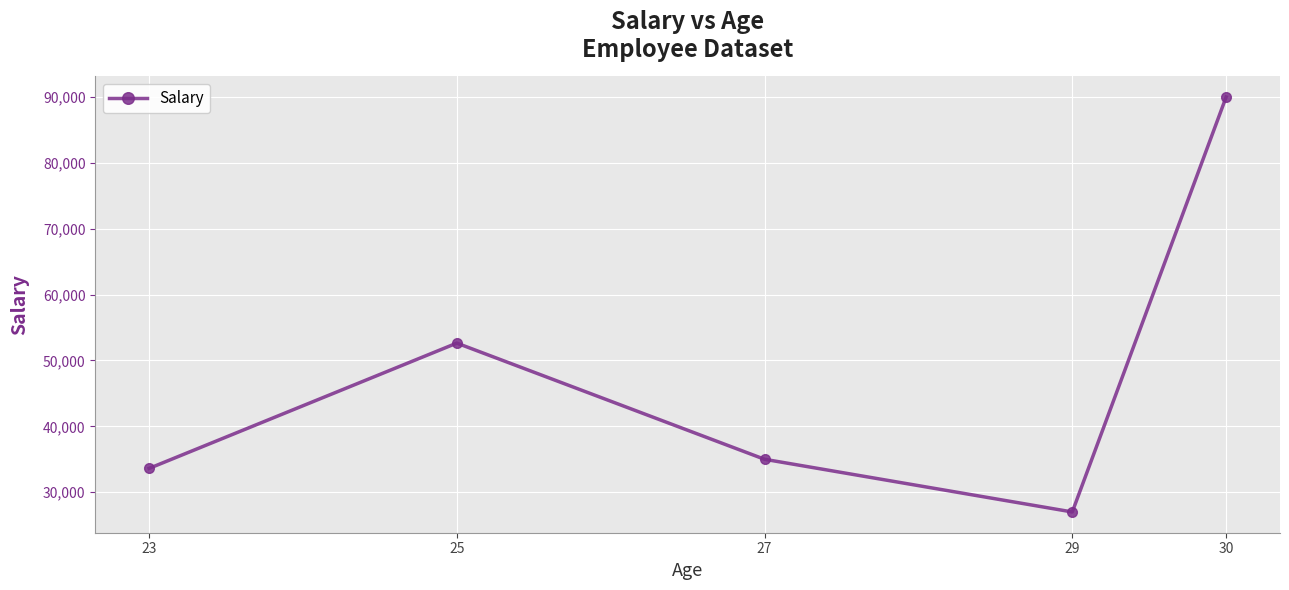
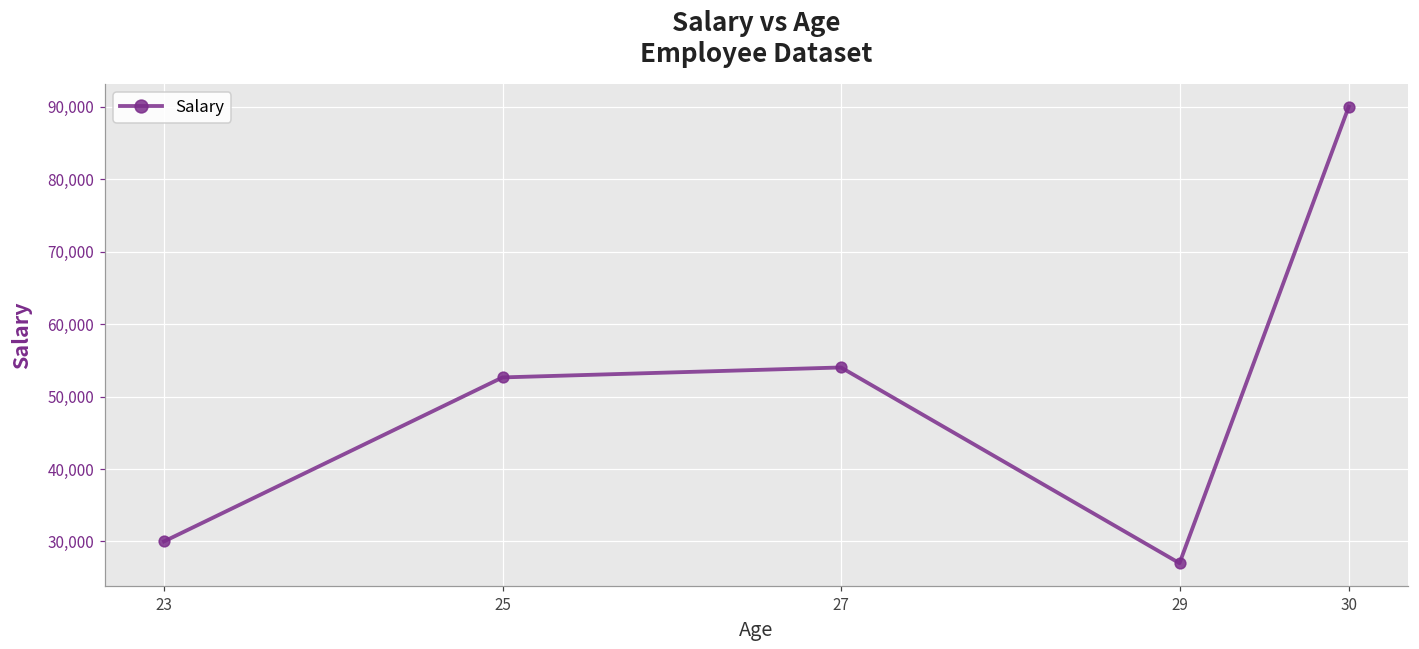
23: 34,000 -> 30,000
27: 35,000 -> 54,000
